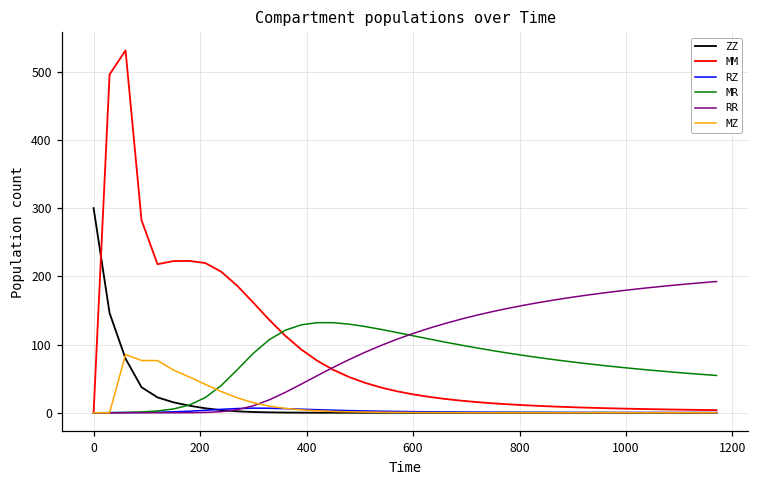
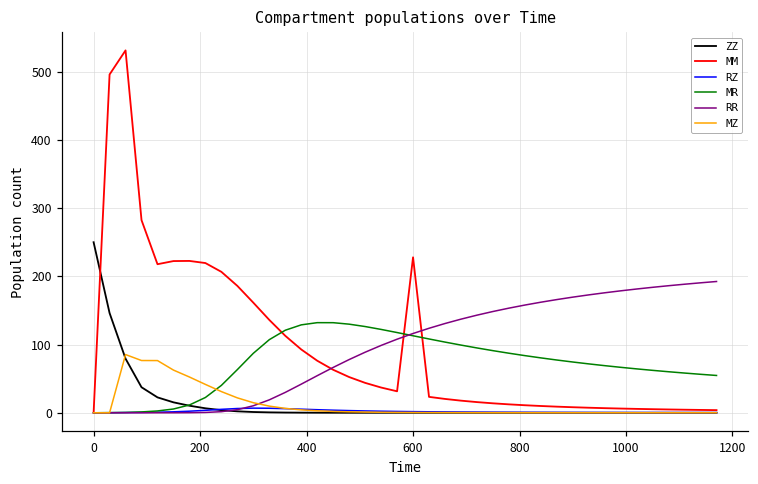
ZZ, 0: 300 -> 250
MM, 600: 30 -> 230
